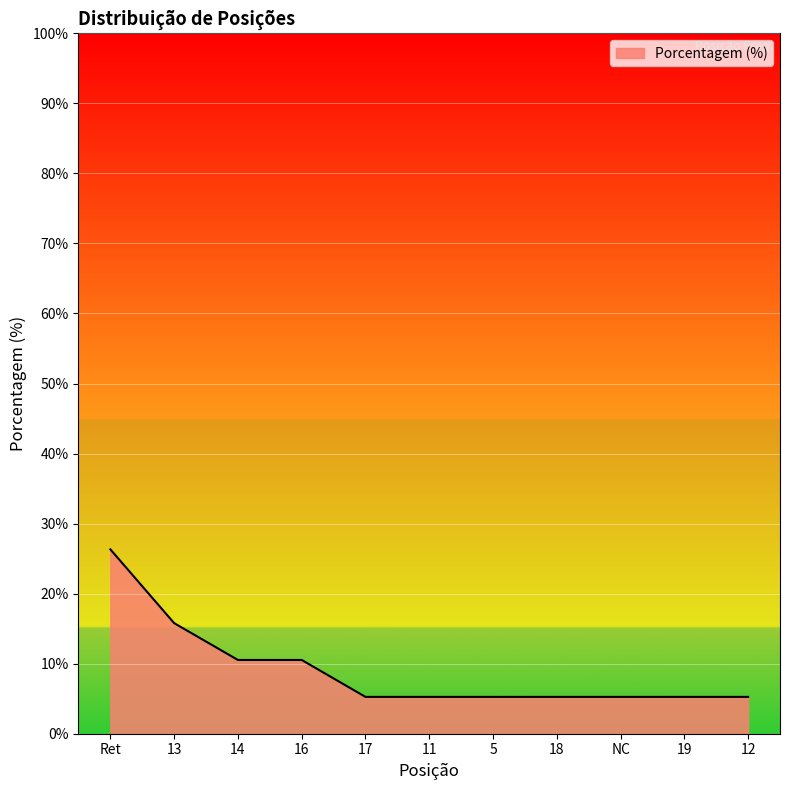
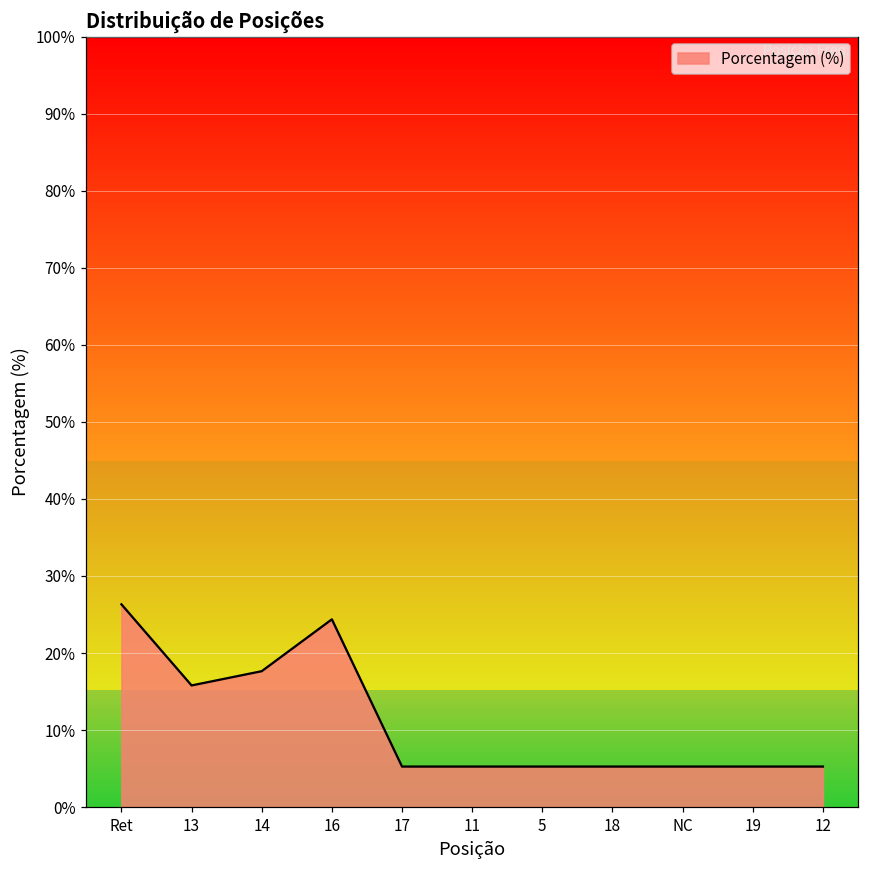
14: 11% -> 18%
16: 11% -> 24%
